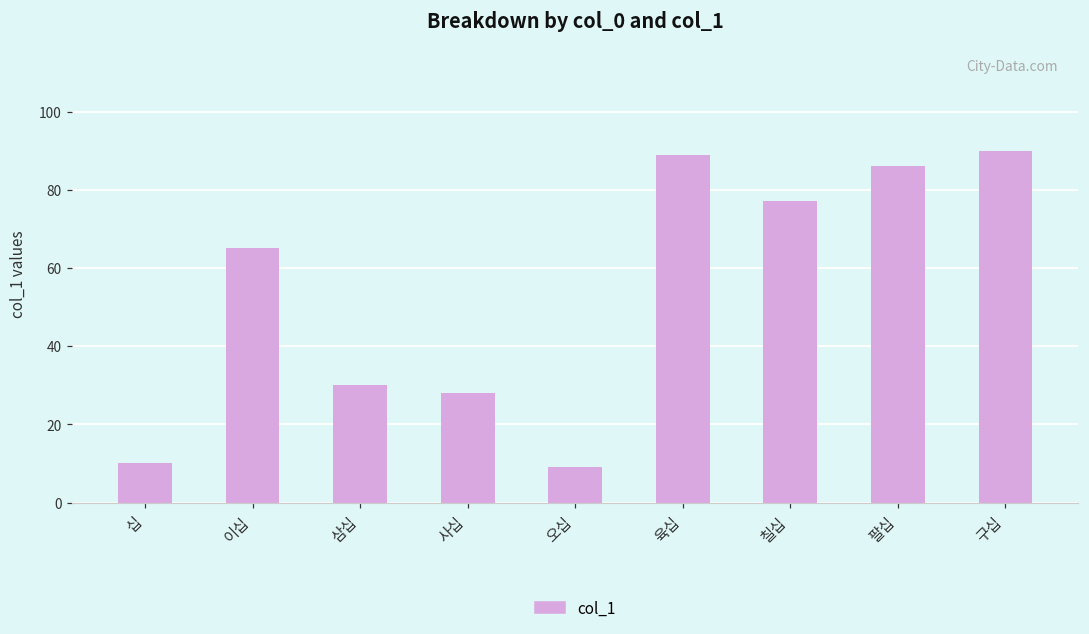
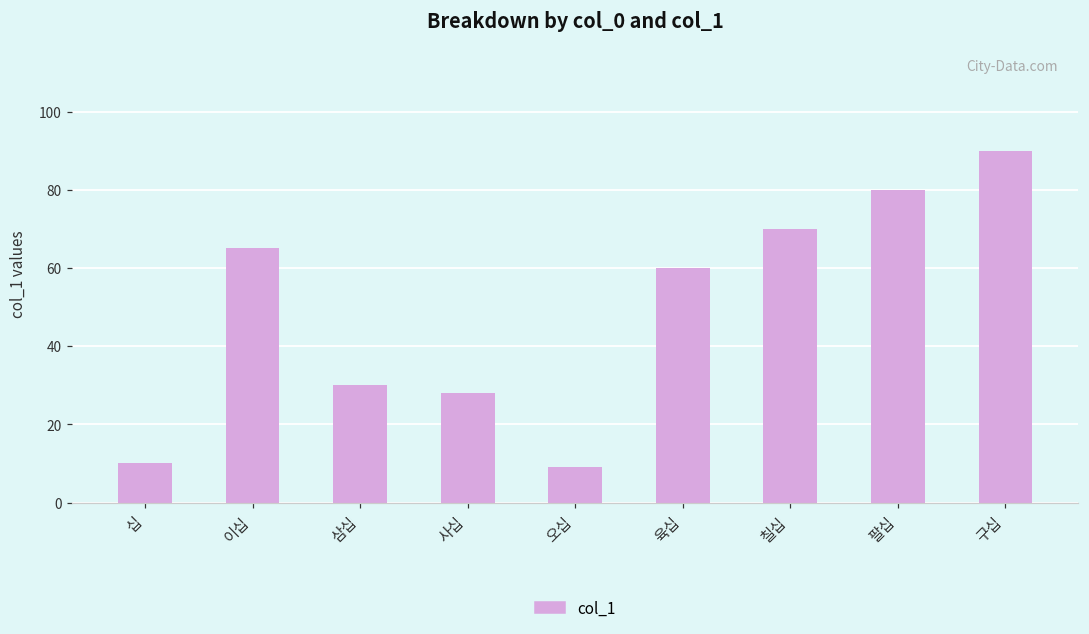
육십: 89 -> 60
칠십: 77 -> 70
팔십: 86 -> 80
